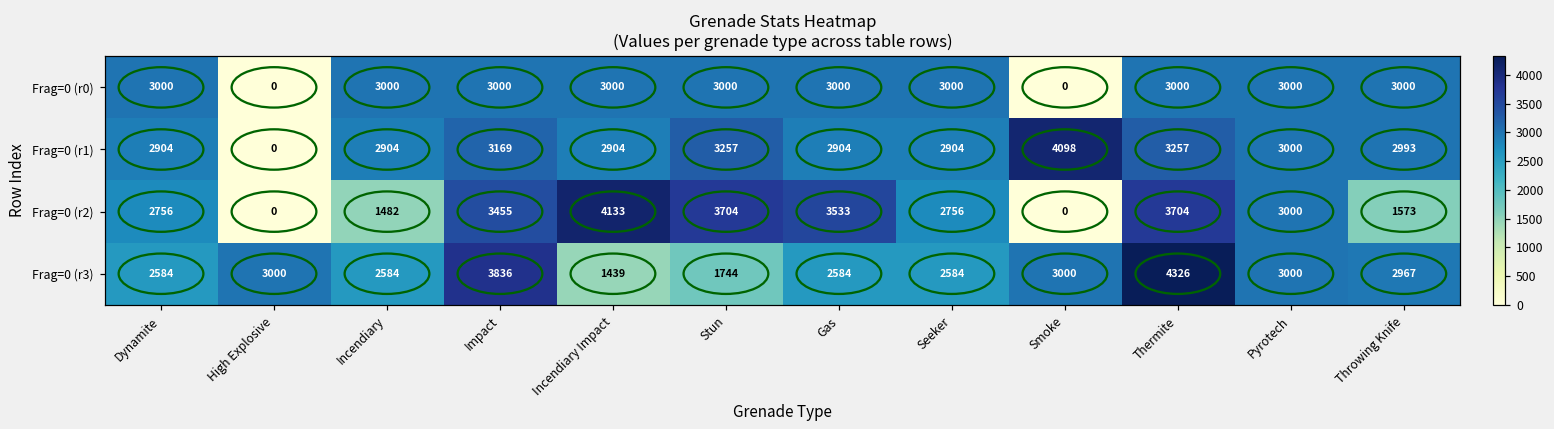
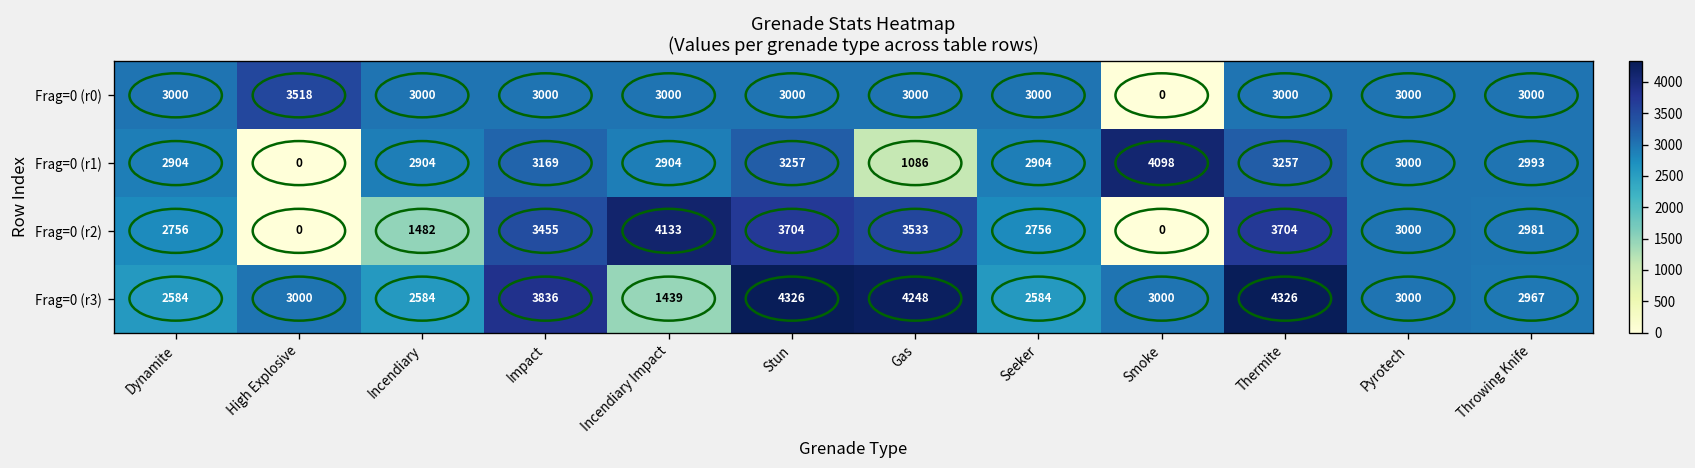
Frag=0 (r0), High Explosive: 0 -> 3518
Frag=0 (r1), Gas: 2904 -> 1086
Frag=0 (r2), Throwing Knife: 1573 -> 2981
Frag=0 (r3), Stun: 1744 -> 4326
Frag=0 (r3), Gas: 2584 -> 4248
